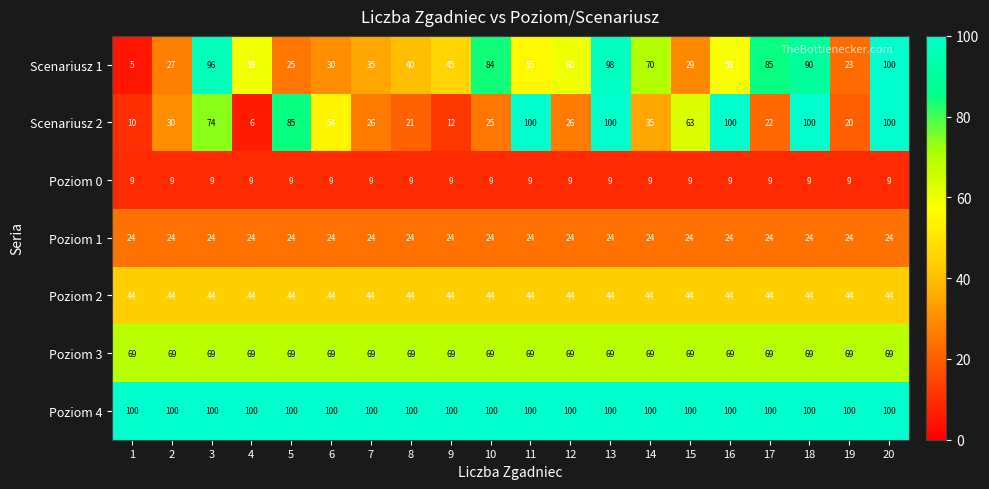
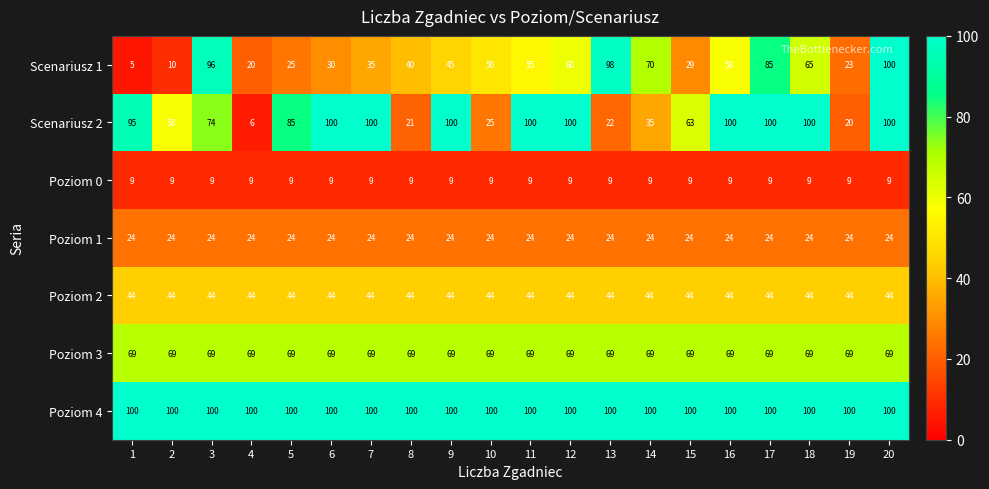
Scenariusz 1, 2: 27 -> 10
Scenariusz 1, 4: 59 -> 20
Scenariusz 1, 10: 84 -> 50
Scenariusz 1, 18: 90 -> 65
Scenariusz 2, 1: 10 -> 95
Scenariusz 2, 2: 30 -> 58
Scenariusz 2, 6: 54 -> 100
Scenariusz 2, 7: 26 -> 100
Scenariusz 2, 9: 12 -> 100
Scenariusz 2, 12: 26 -> 100
Scenariusz 2, 13: 100 -> 22
Scenariusz 2, 17: 22 -> 100
